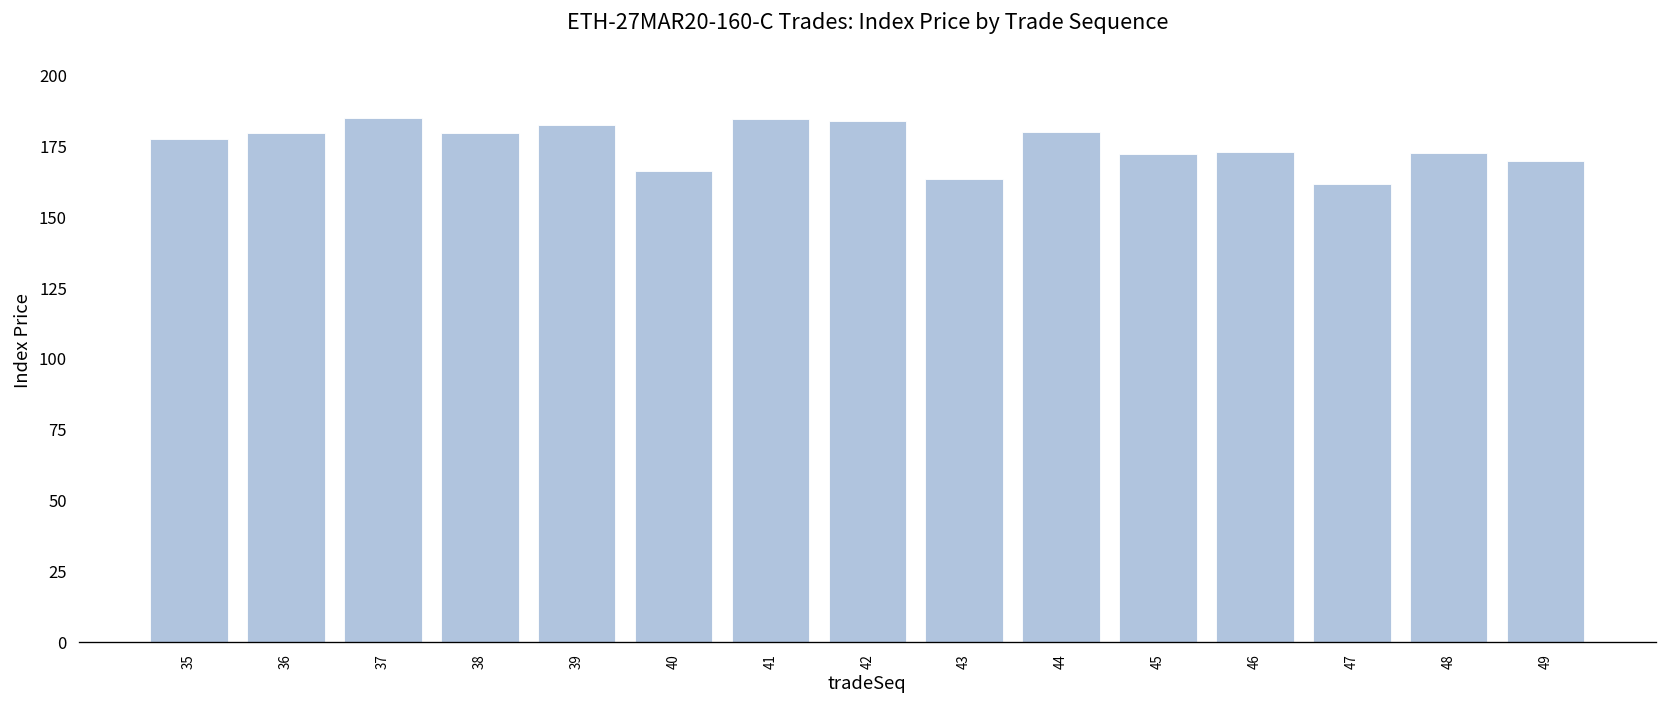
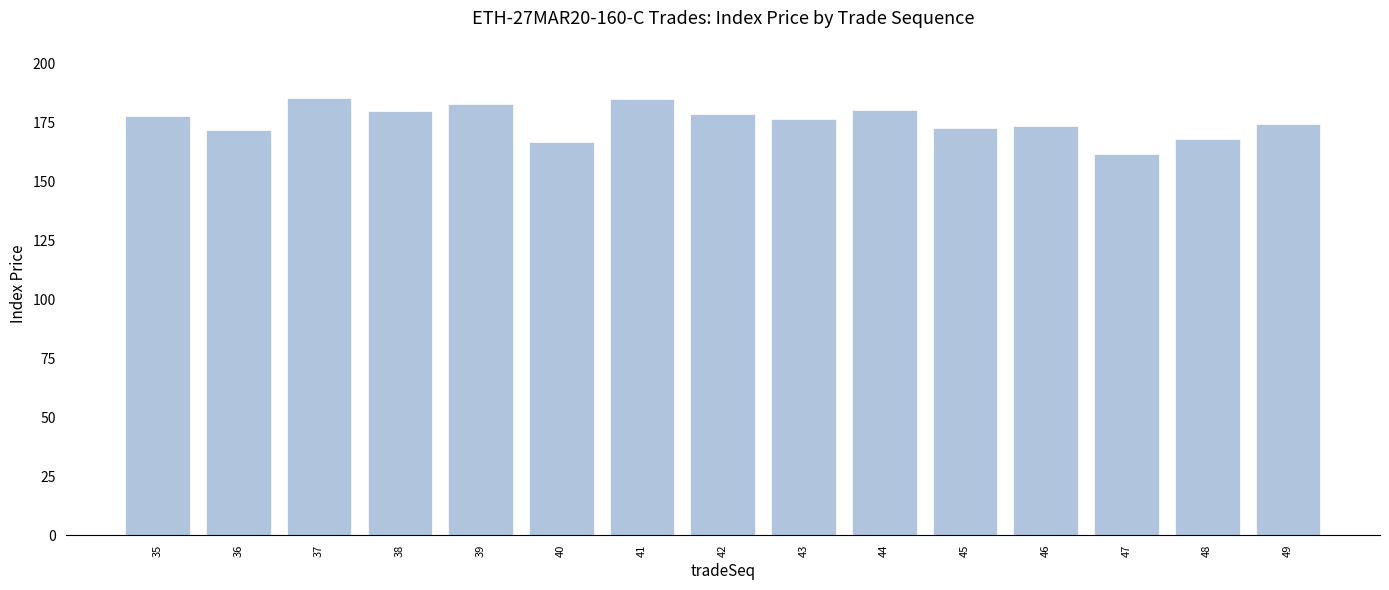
36: 180 -> 172
42: 184 -> 179
43: 164 -> 176
48: 173 -> 168
49: 170 -> 174
